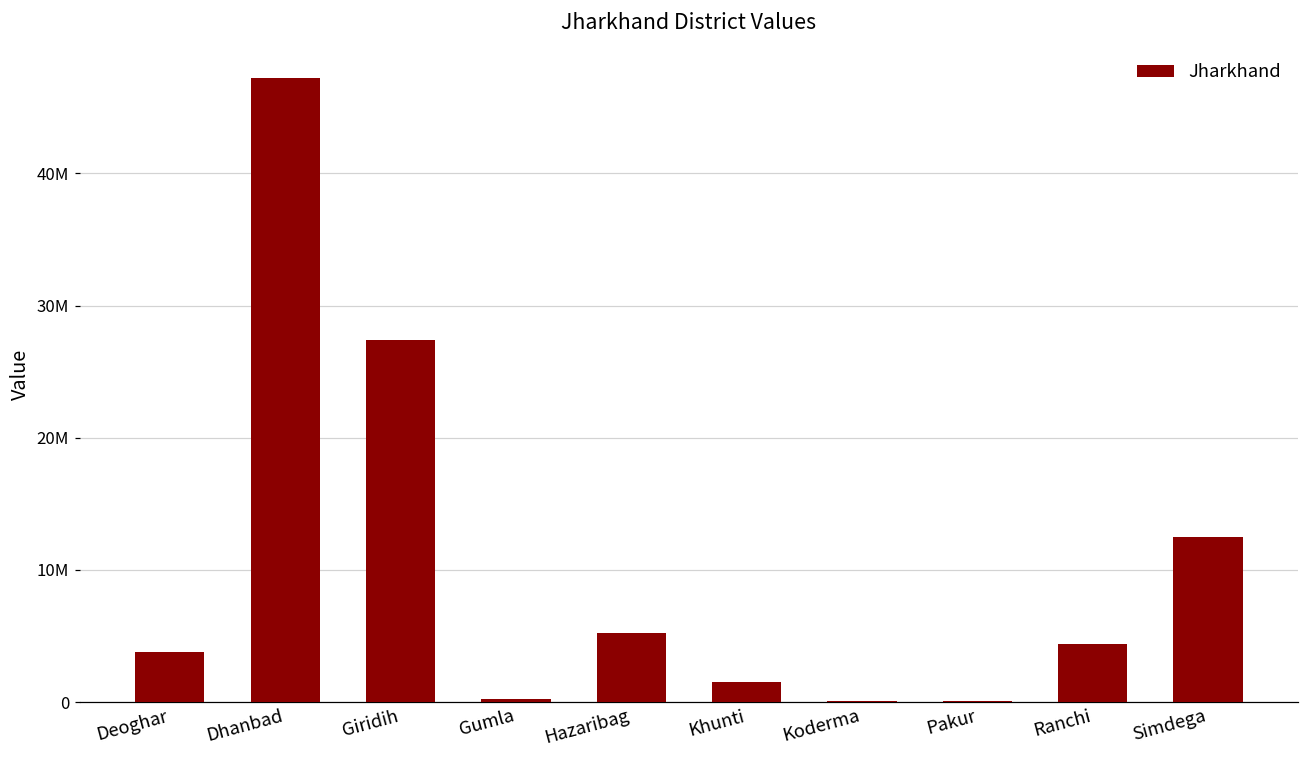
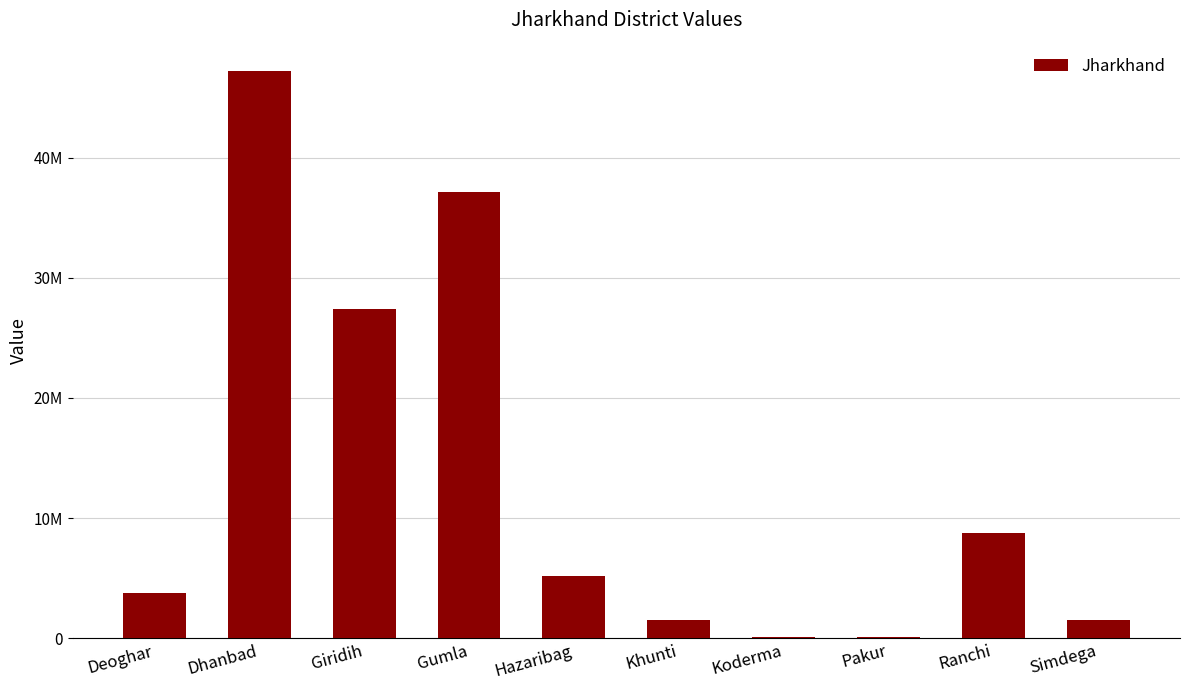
Gumla: 200000 -> 37100000
Ranchi: 4400000 -> 8800000
Simdega: 12500000 -> 1500000
